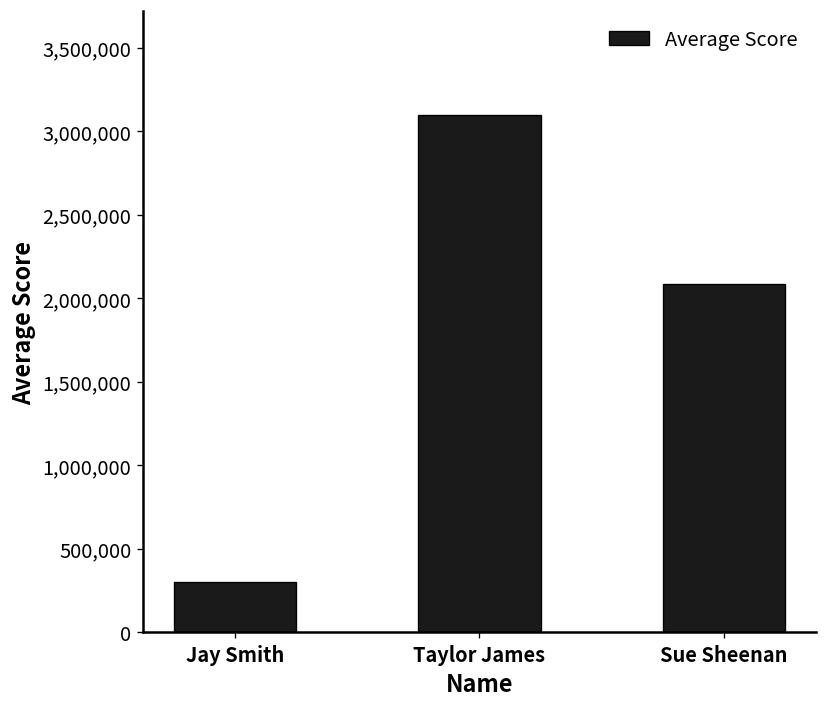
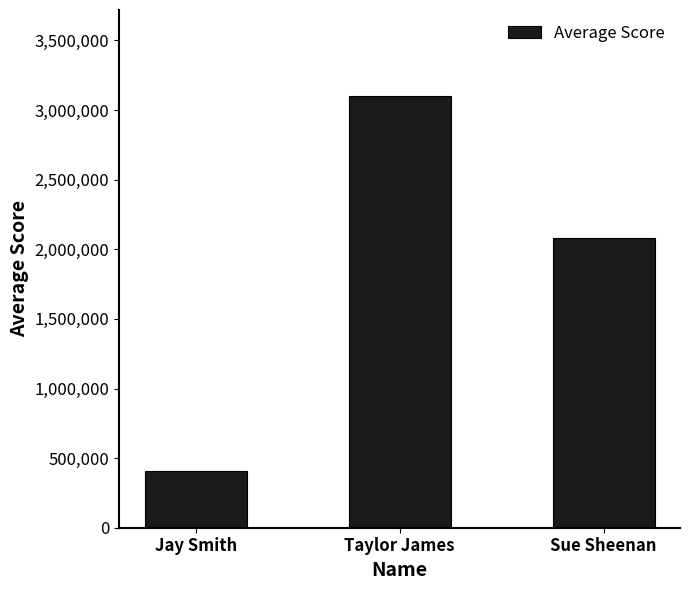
Jay Smith: 300,000 -> 410,000
